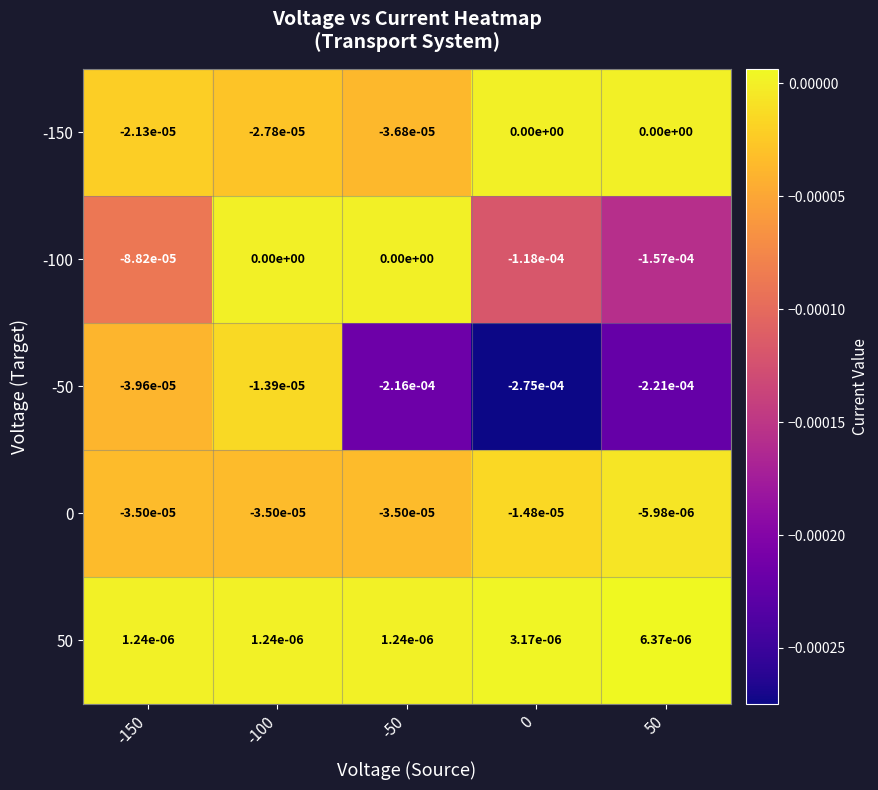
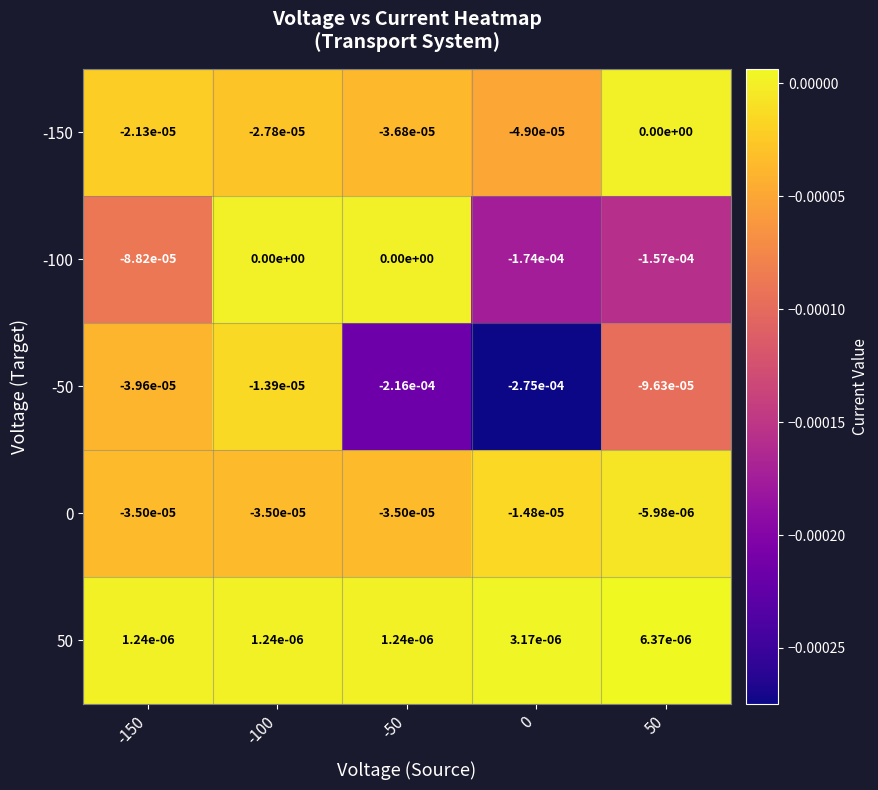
-150, 0: 0.00e+00 -> -4.90e-05
-100, 0: -1.18e-04 -> -1.74e-04
-50, 50: -2.21e-04 -> -9.63e-05
